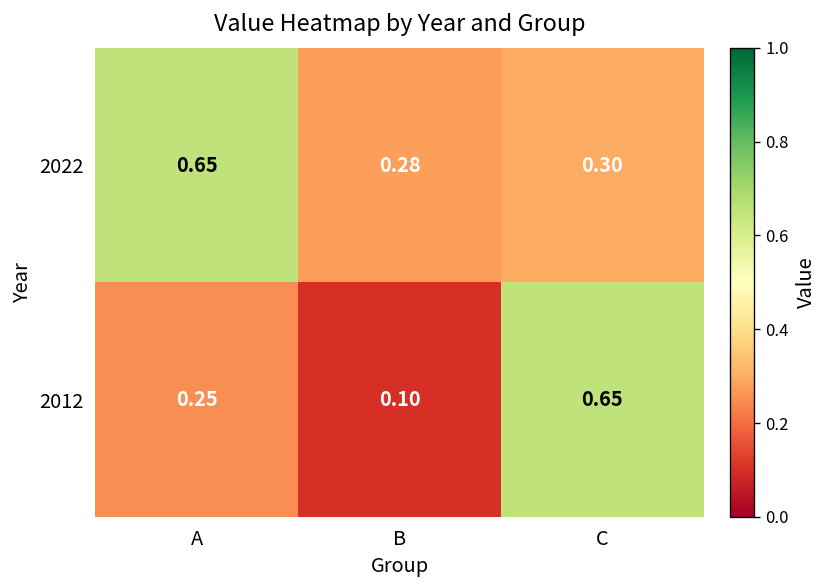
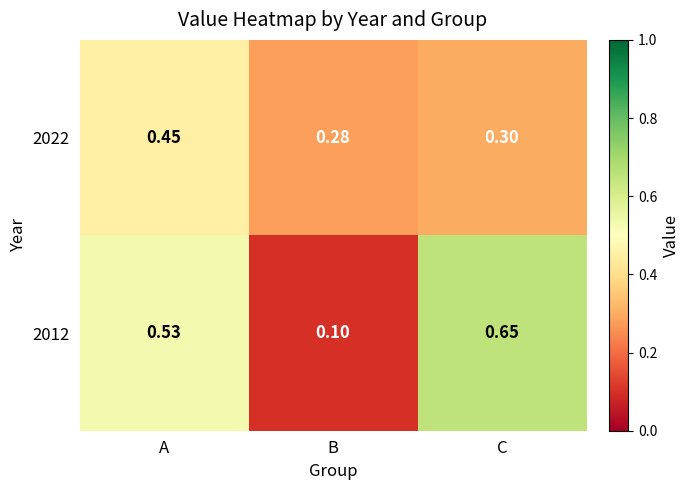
2022, A: 0.65 -> 0.45
2012, A: 0.25 -> 0.53
